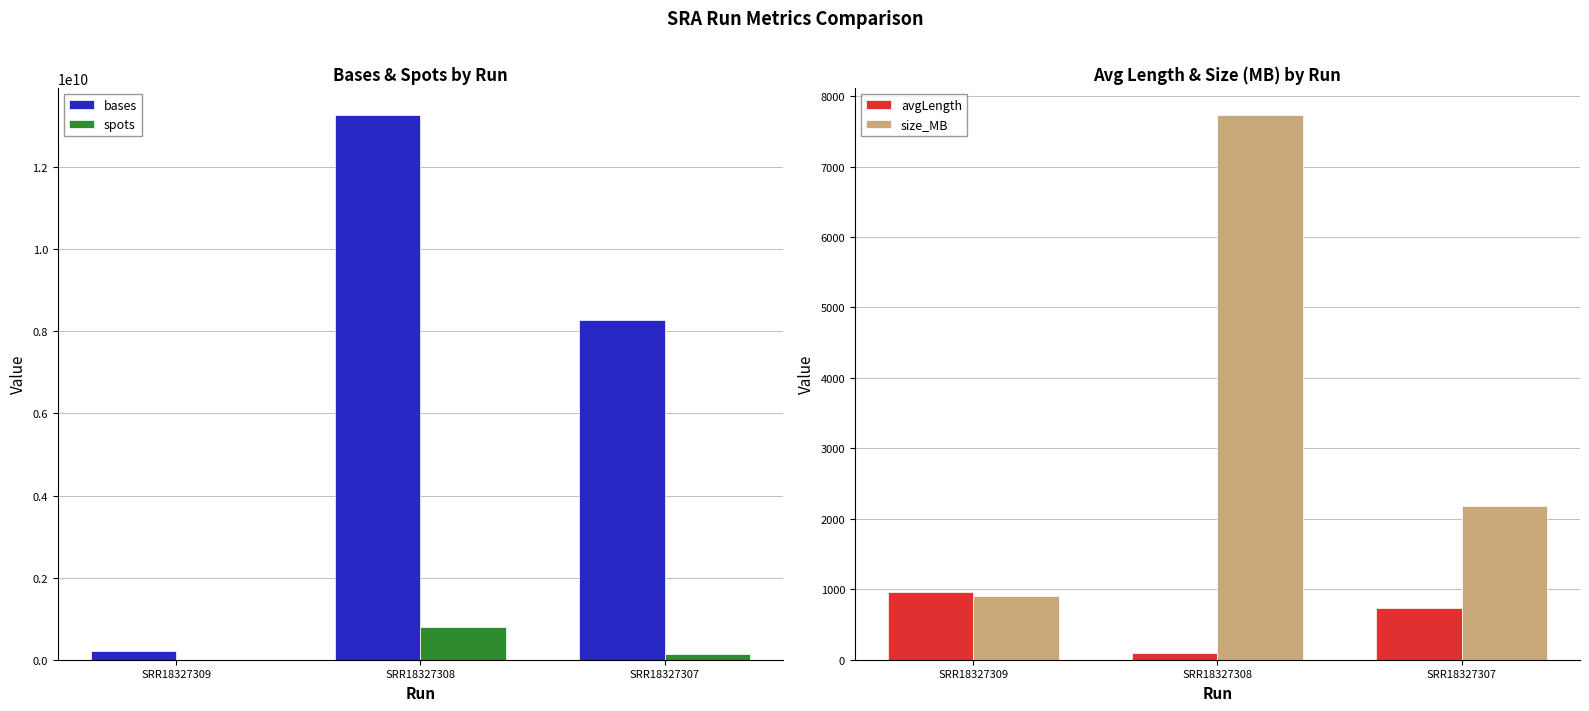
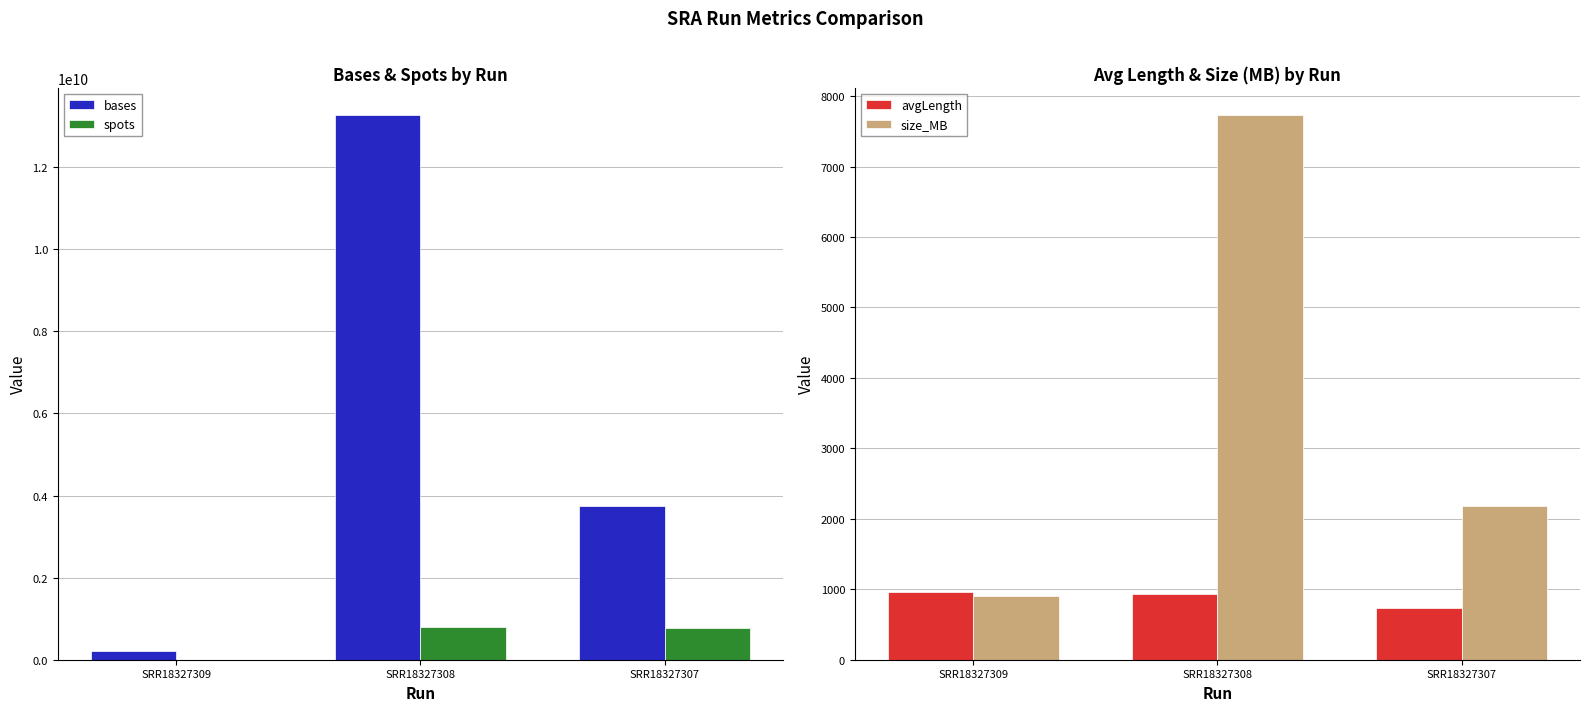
Bases & Spots by Run, bases, SRR18327307: 8300000000 -> 3700000000
Bases & Spots by Run, spots, SRR18327307: 100000000 -> 800000000
Avg Length & Size (MB) by Run, avgLength, SRR18327308: 100 -> 900
